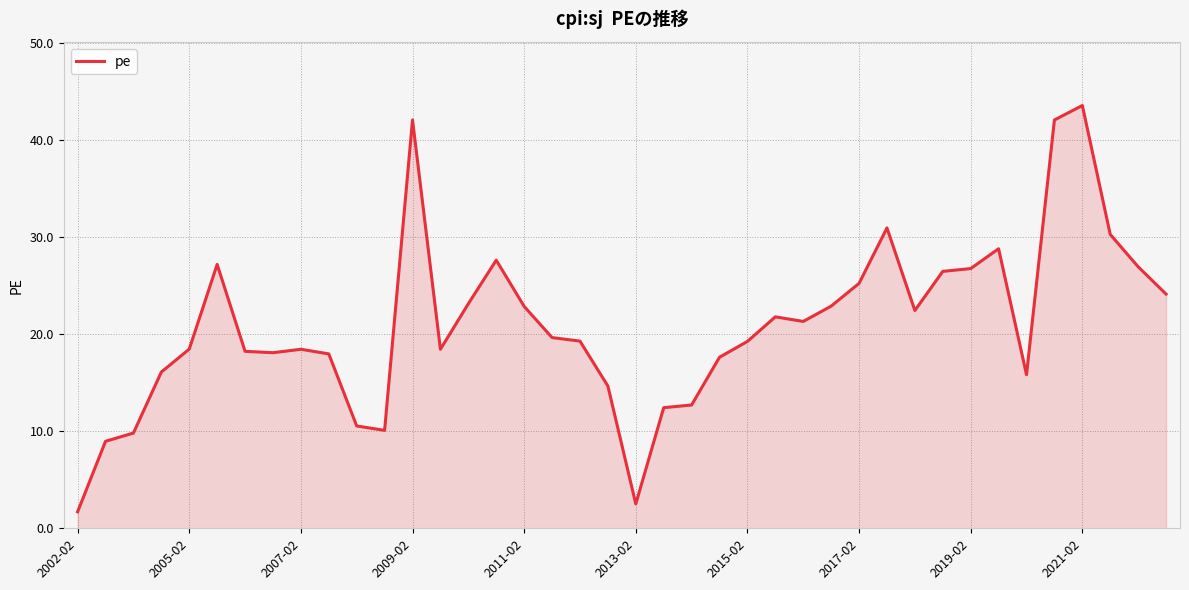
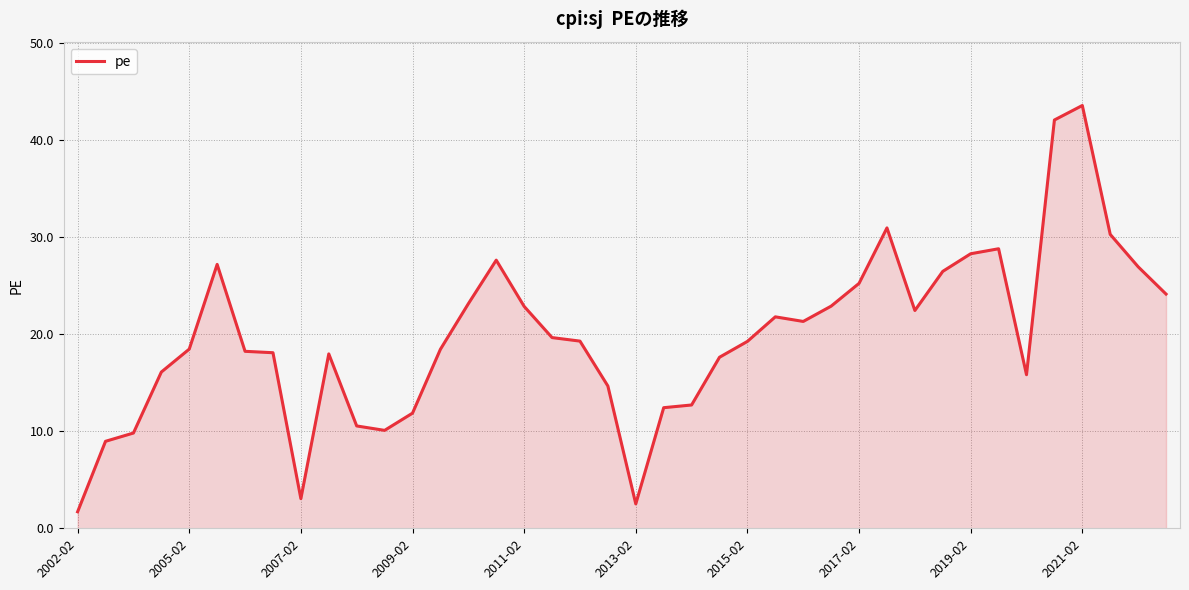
2007-02: 18 -> 3
2009-02: 42 -> 12
2019-02: 27 -> 28
